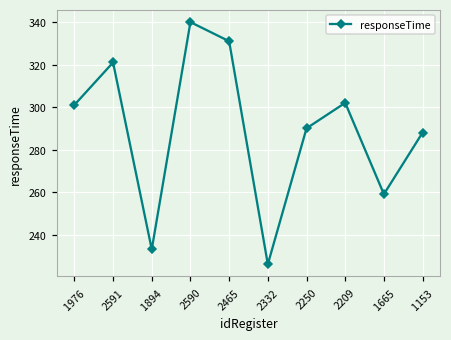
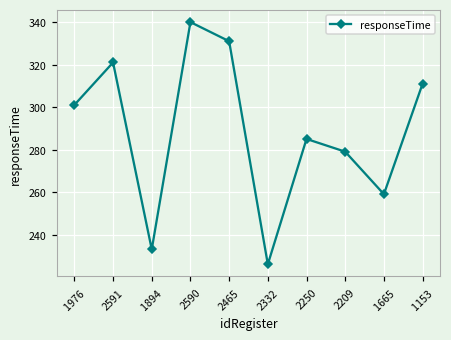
2250: 290 -> 285
2209: 302 -> 279
1153: 288 -> 311
